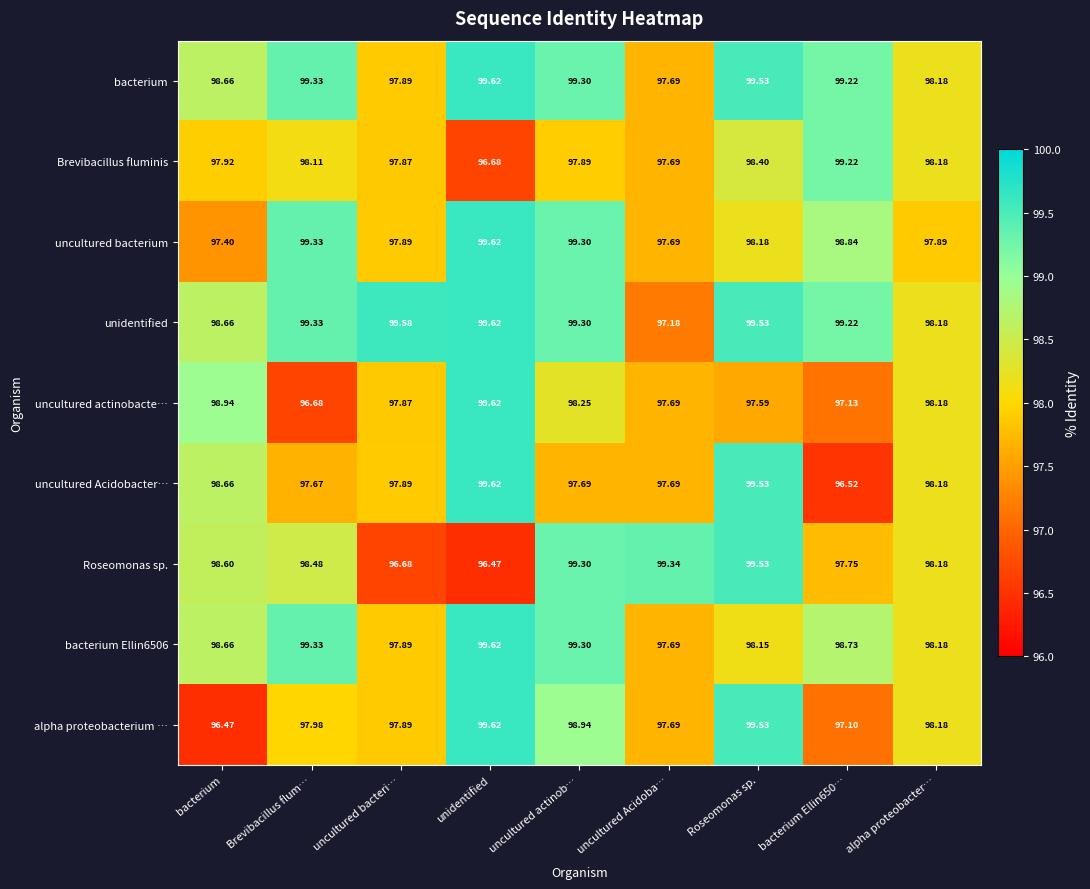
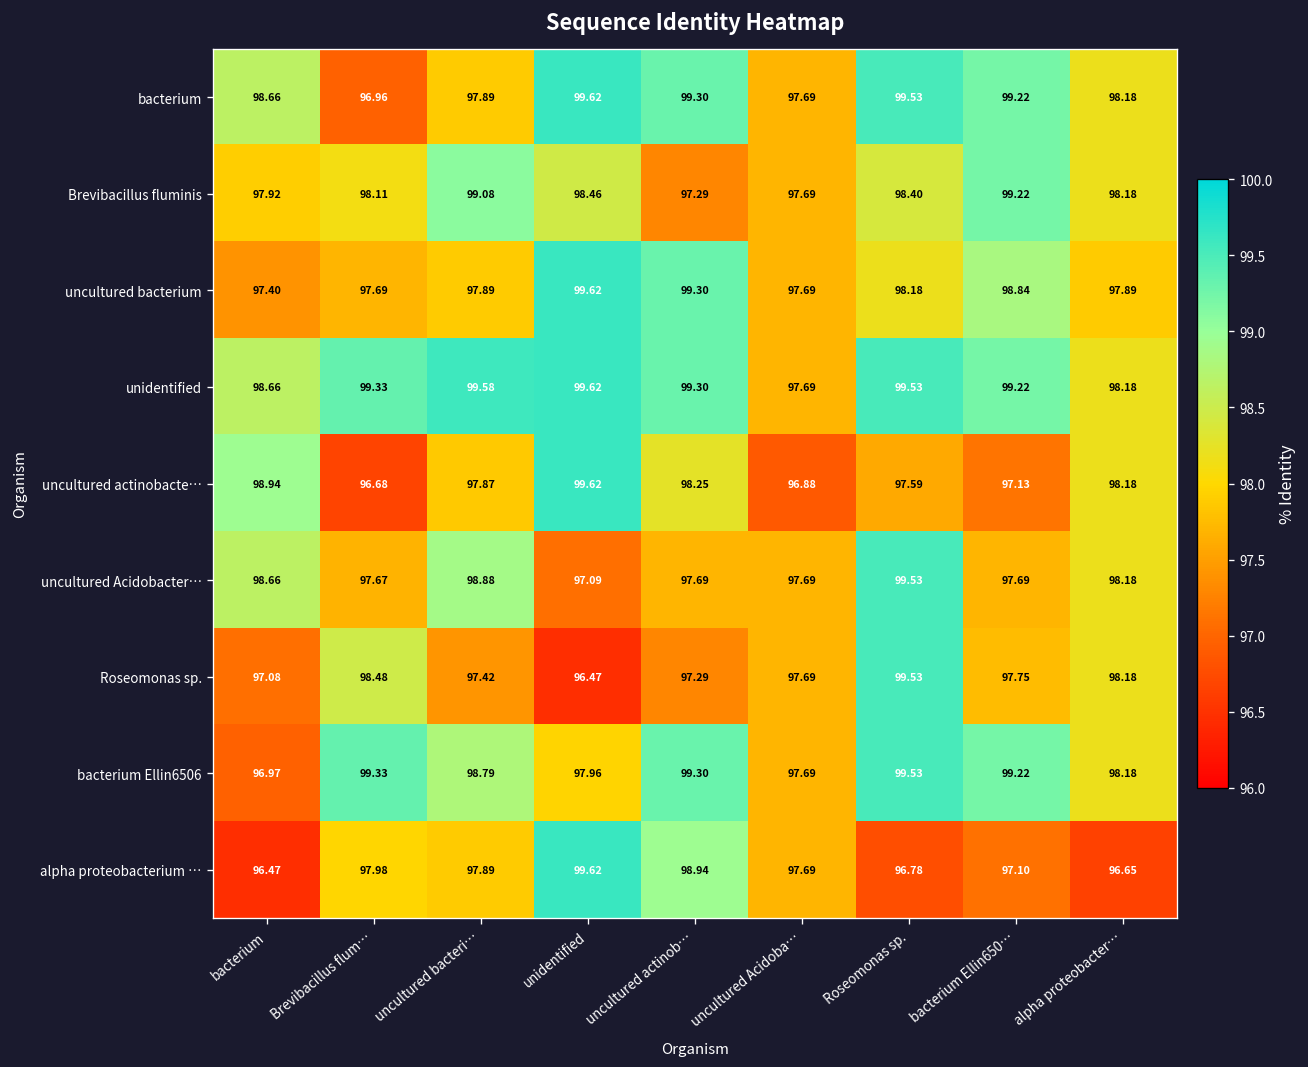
bacterium, Brevibacillus flum…: 99.33 -> 96.96
Brevibacillus fluminis, uncultured bacteri…: 97.87 -> 99.08
Brevibacillus fluminis, unidentified: 96.68 -> 98.46
Brevibacillus fluminis, uncultured actinob…: 97.89 -> 97.29
uncultured bacterium, Brevibacillus flum…: 99.33 -> 97.69
unidentified, uncultured Acidoba…: 97.18 -> 97.69
uncultured actinobacte…, uncultured Acidoba…: 97.69 -> 96.88
uncultured Acidobacter…, uncultured bacteri…: 97.89 -> 98.88
uncultured Acidobacter…, unidentified: 99.62 -> 97.09
uncultured Acidobacter…, bacterium Ellin650…: 96.52 -> 97.69
Roseomonas sp., bacterium: 98.60 -> 97.08
Roseomonas sp., uncultured bacteri…: 96.68 -> 97.42
Roseomonas sp., uncultured actinob…: 99.30 -> 97.29
Roseomonas sp., uncultured Acidoba…: 99.34 -> 97.69
bacterium Ellin6506, bacterium: 98.66 -> 96.97
bacterium Ellin6506, uncultured bacteri…: 97.89 -> 98.79
bacterium Ellin6506, unidentified: 99.62 -> 97.96
bacterium Ellin6506, Roseomonas sp.: 98.15 -> 99.53
bacterium Ellin6506, bacterium Ellin650…: 98.73 -> 99.22
alpha proteobacterium …, Roseomonas sp.: 99.53 -> 96.78
alpha proteobacterium …, alpha proteobacter…: 98.18 -> 96.65
